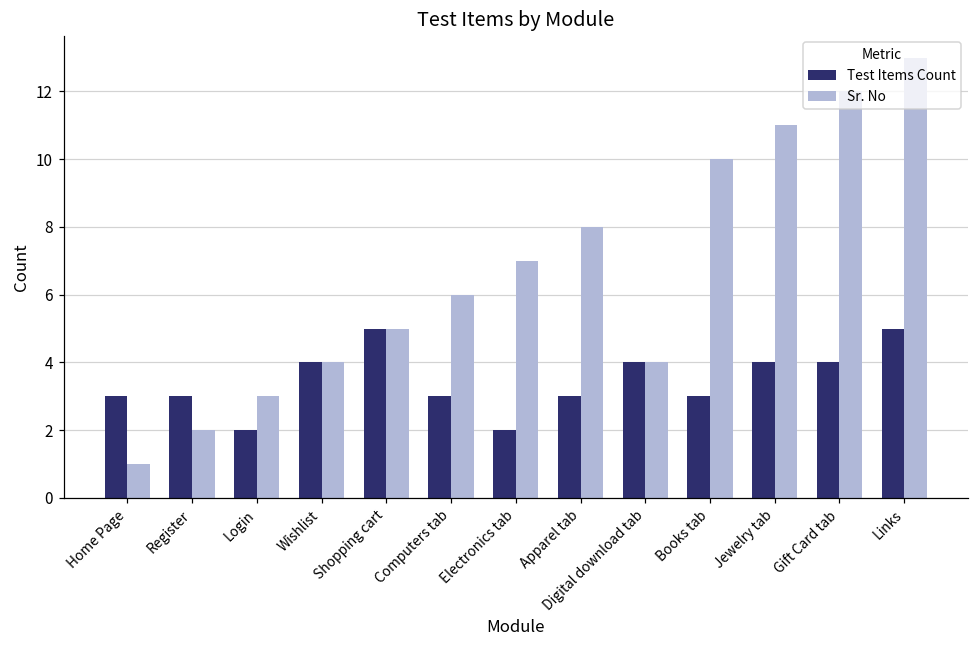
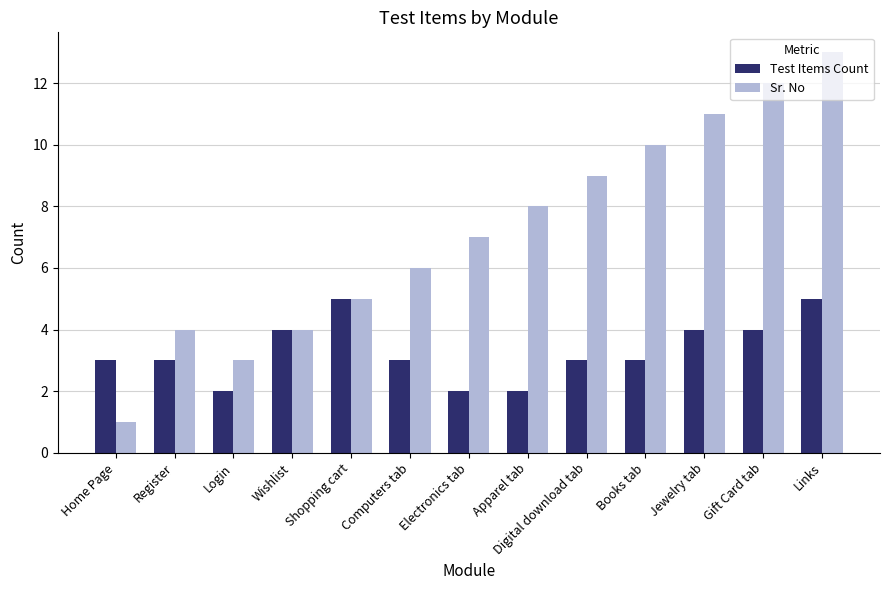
Sr. No, Register: 2 -> 4
Test Items Count, Apparel tab: 3 -> 2
Test Items Count, Digital download tab: 4 -> 3
Sr. No, Digital download tab: 4 -> 9
